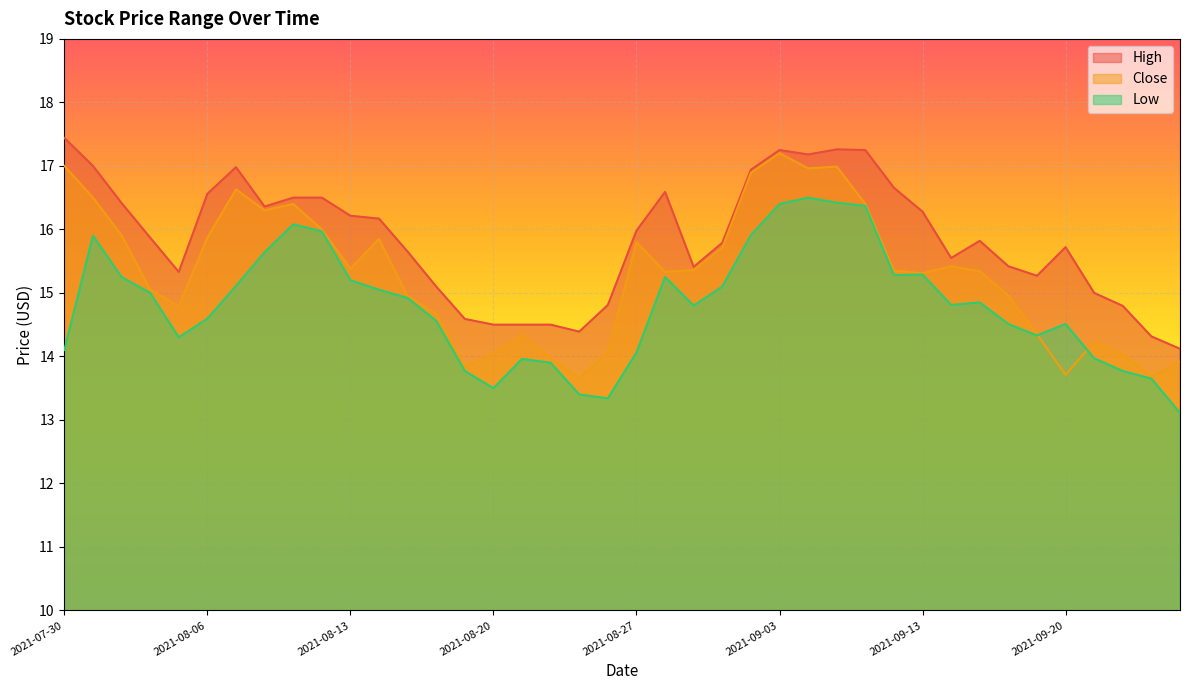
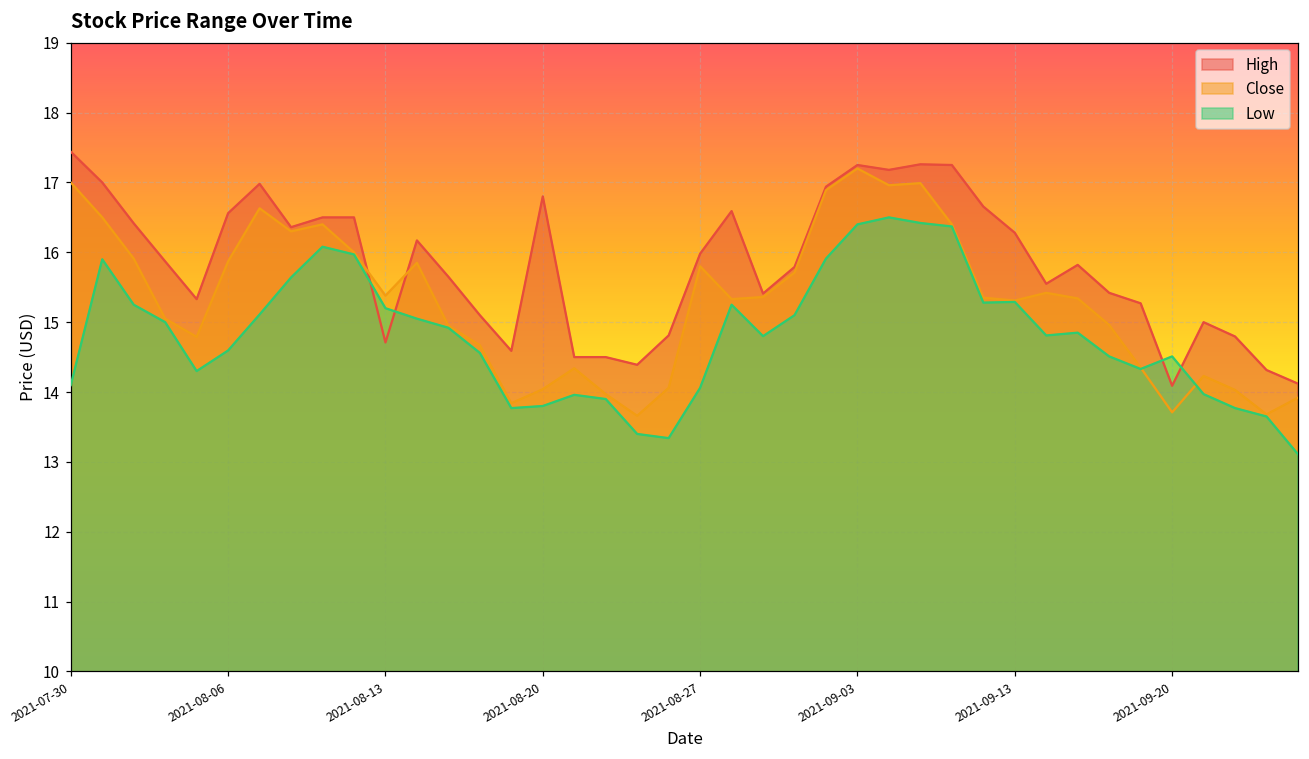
High, 2021-08-13: 16.2 -> 14.7
High, 2021-08-20: 14.5 -> 16.8
Low, 2021-08-20: 13.5 -> 13.8
High, 2021-09-20: 15.7 -> 14.1
